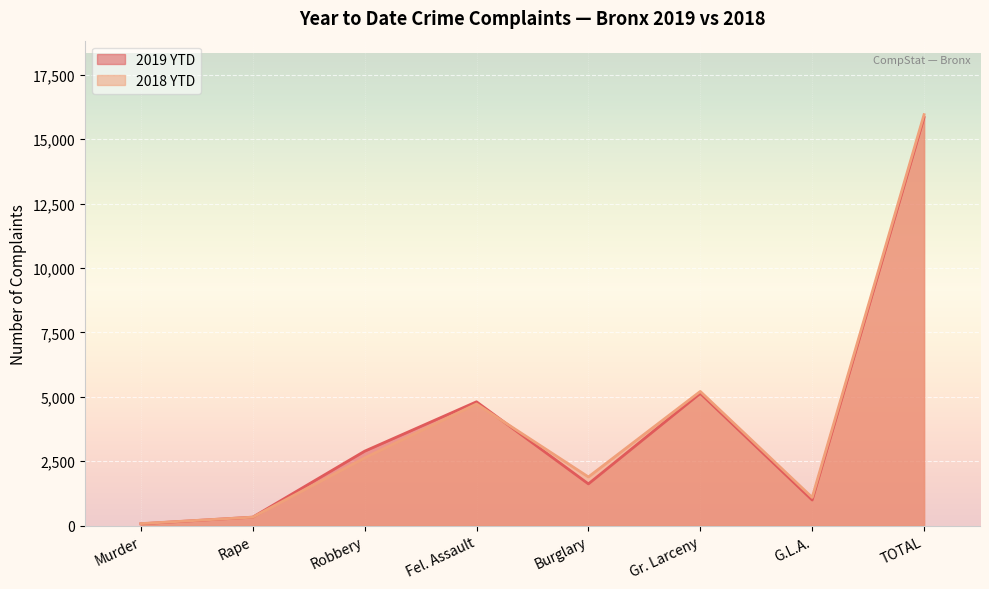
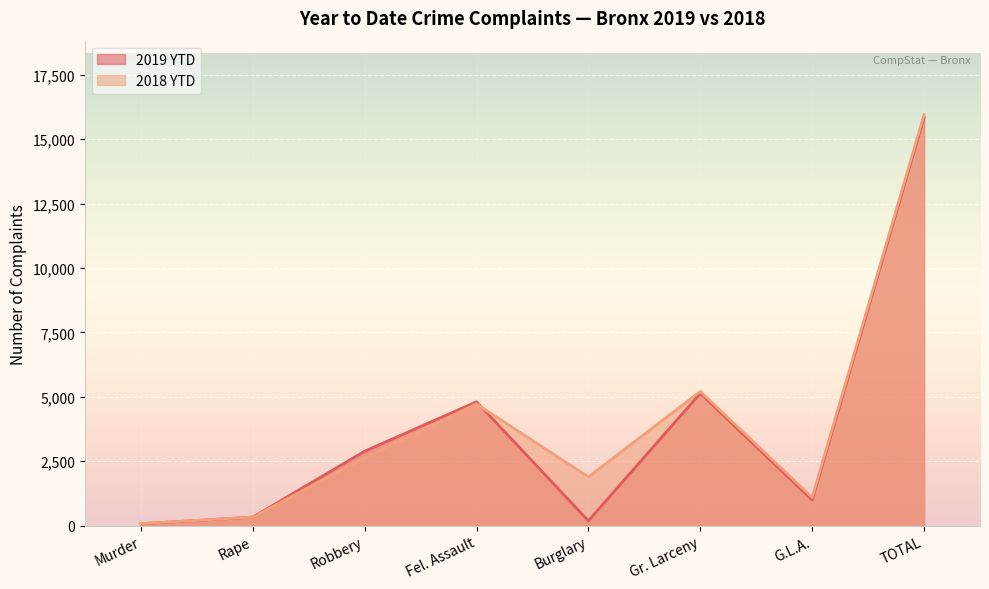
2019 YTD, Burglary: 1,600 -> 200
